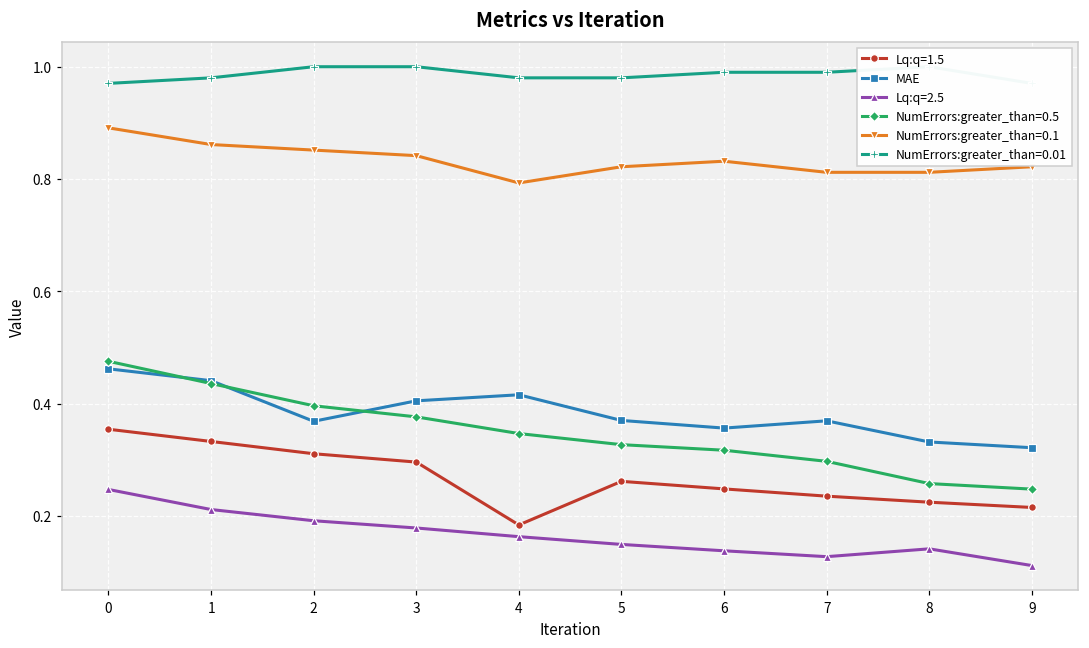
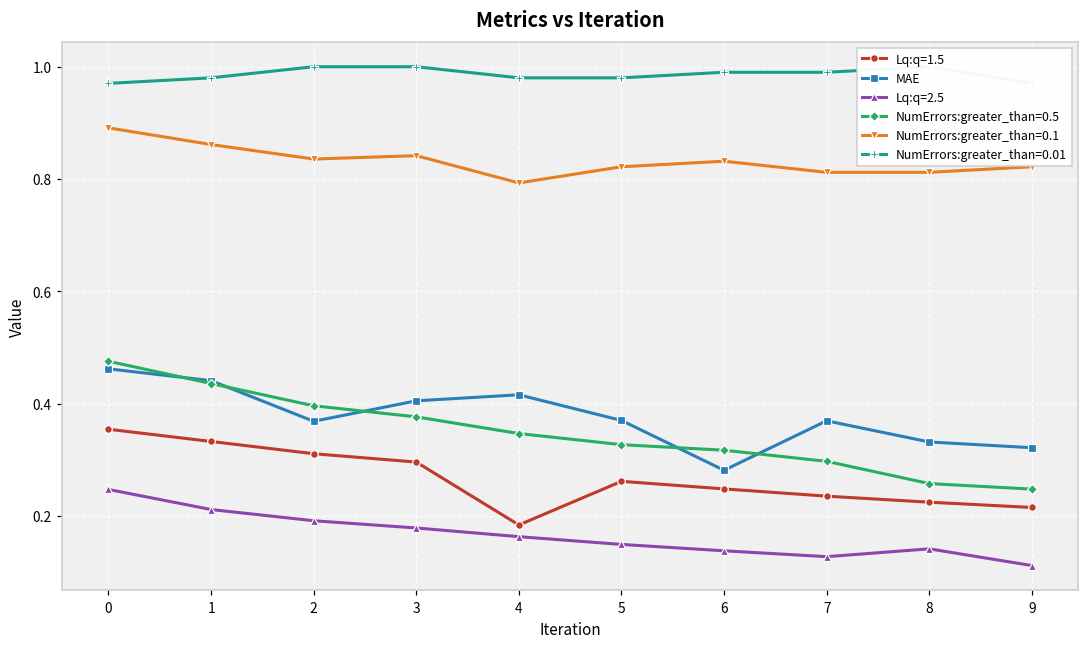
NumErrors:greater_than=0.1, 2: 0.85 -> 0.84
MAE, 6: 0.36 -> 0.28
